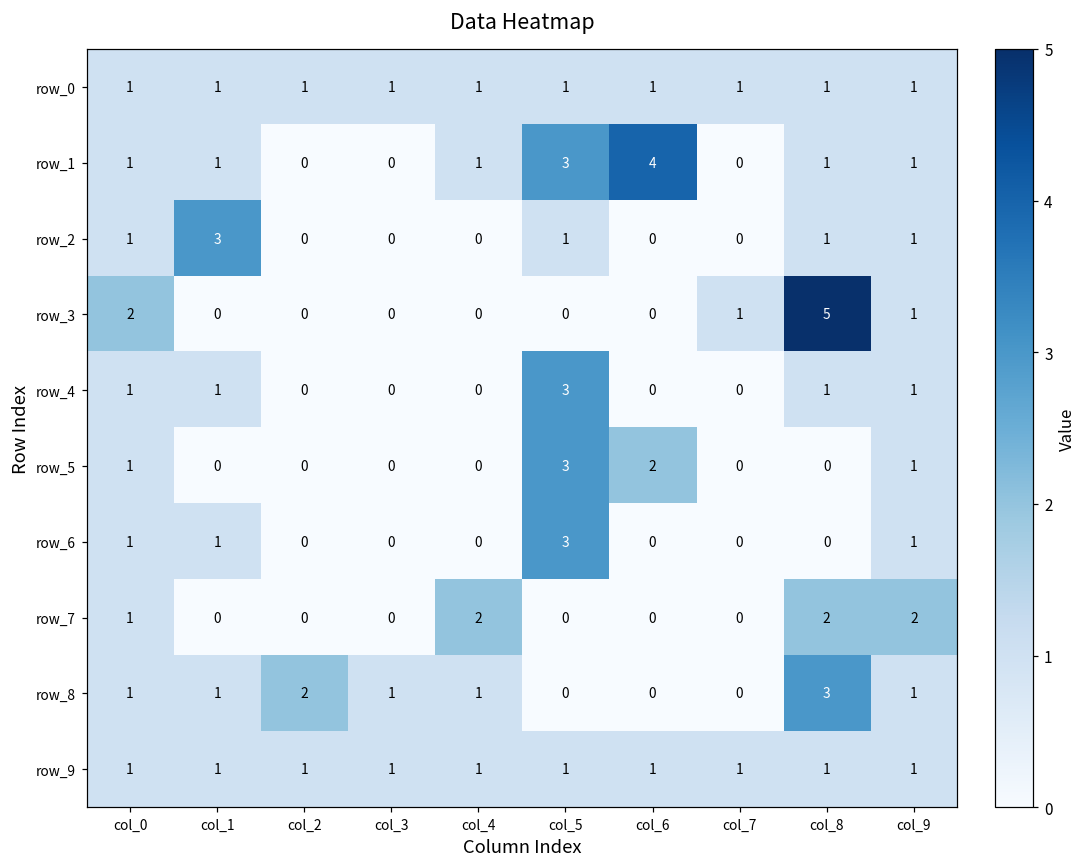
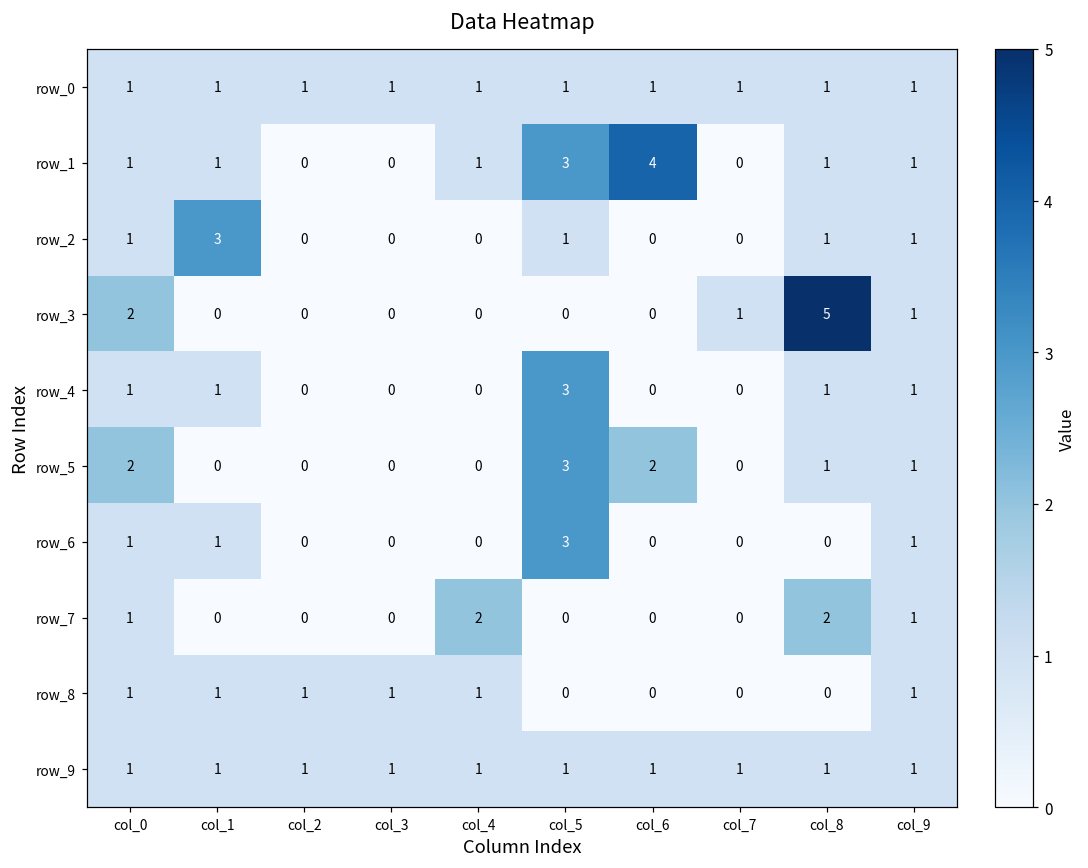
row_5, col_0: 1 -> 2
row_5, col_8: 0 -> 1
row_7, col_9: 2 -> 1
row_8, col_2: 2 -> 1
row_8, col_8: 3 -> 0
